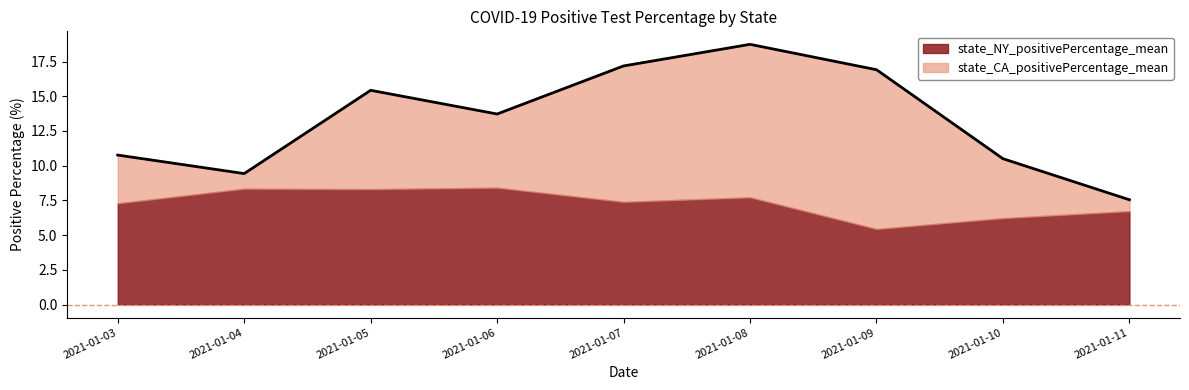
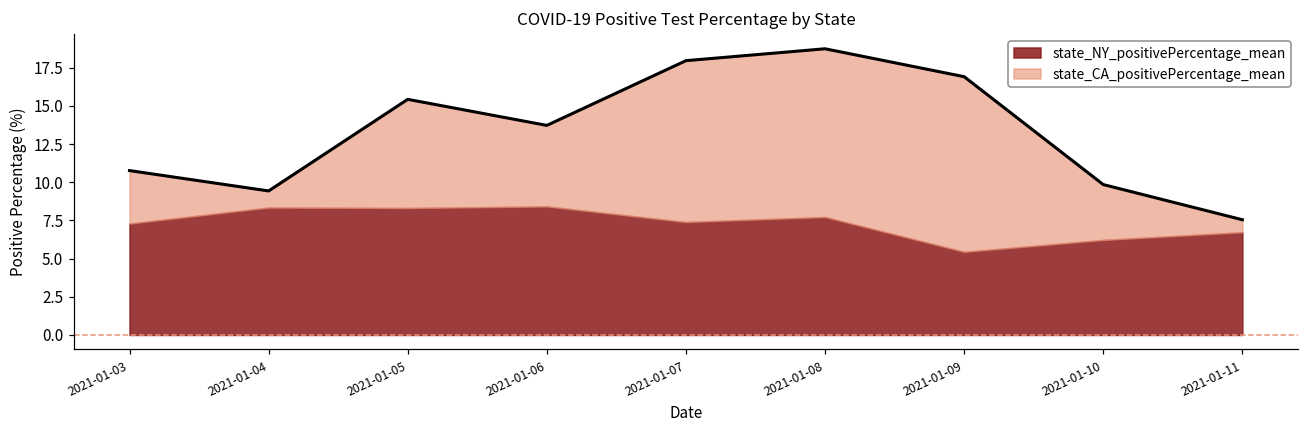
state_CA_positivePercentage_mean, 2021-01-07: 17.2 -> 18.0
state_CA_positivePercentage_mean, 2021-01-10: 10.5 -> 9.8
